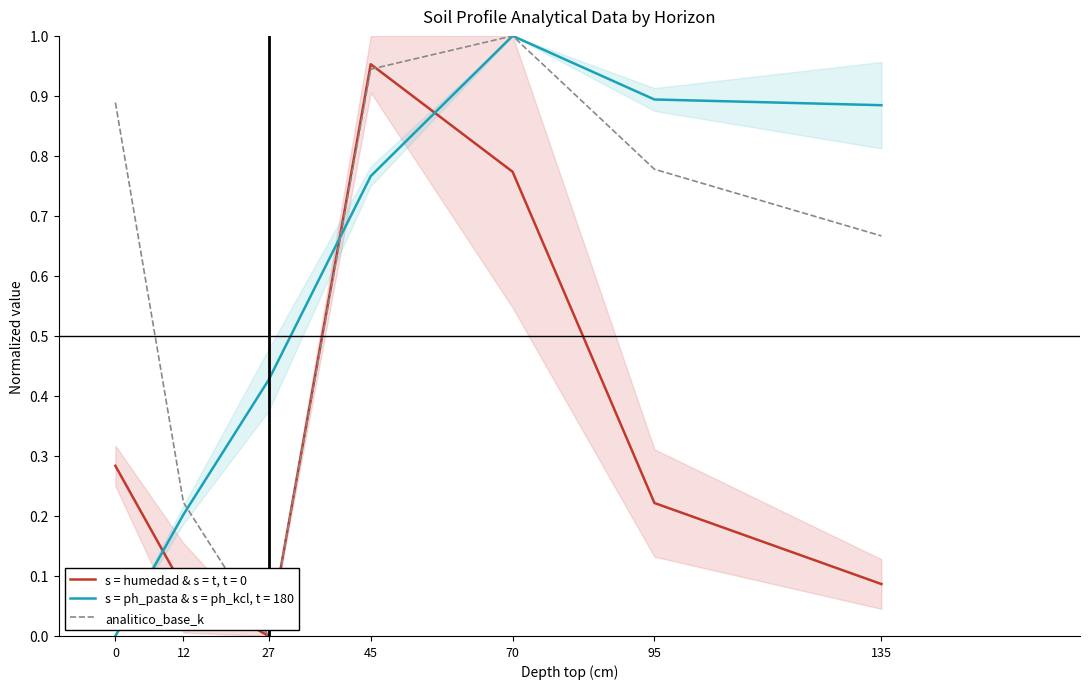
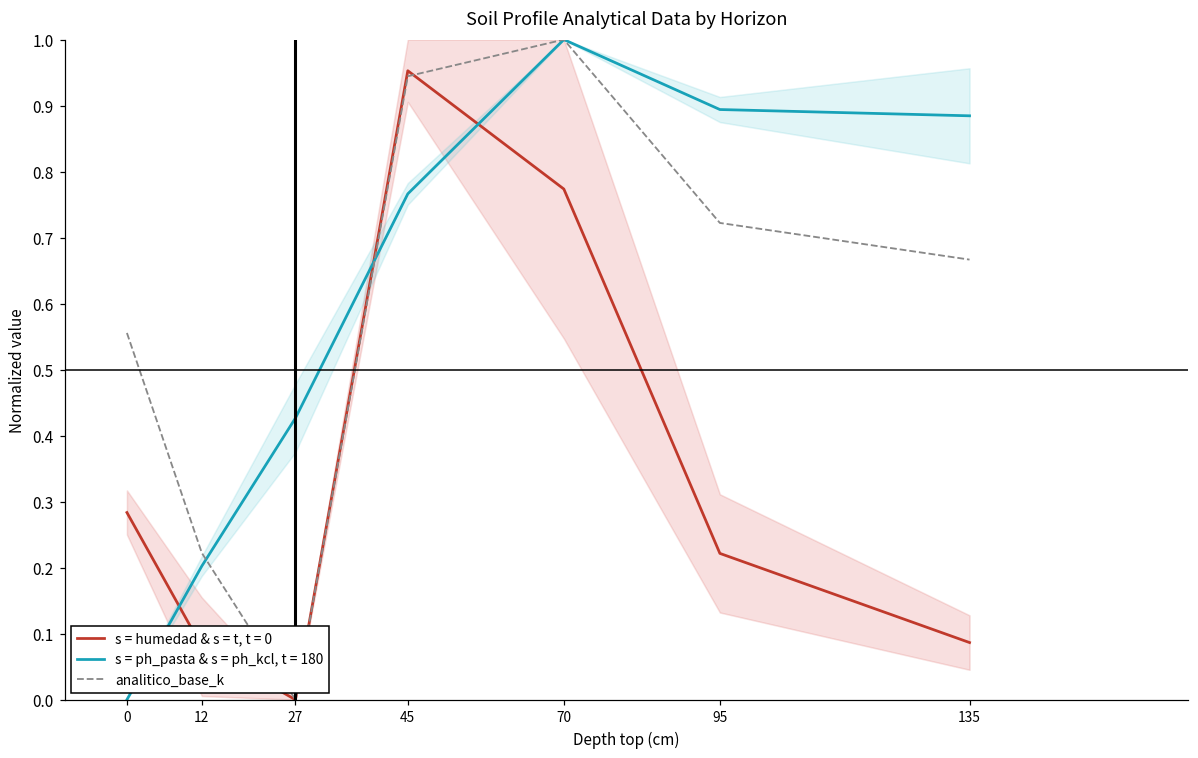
analitico_base_k, 0: 0.89 -> 0.56
analitico_base_k, 95: 0.78 -> 0.72
